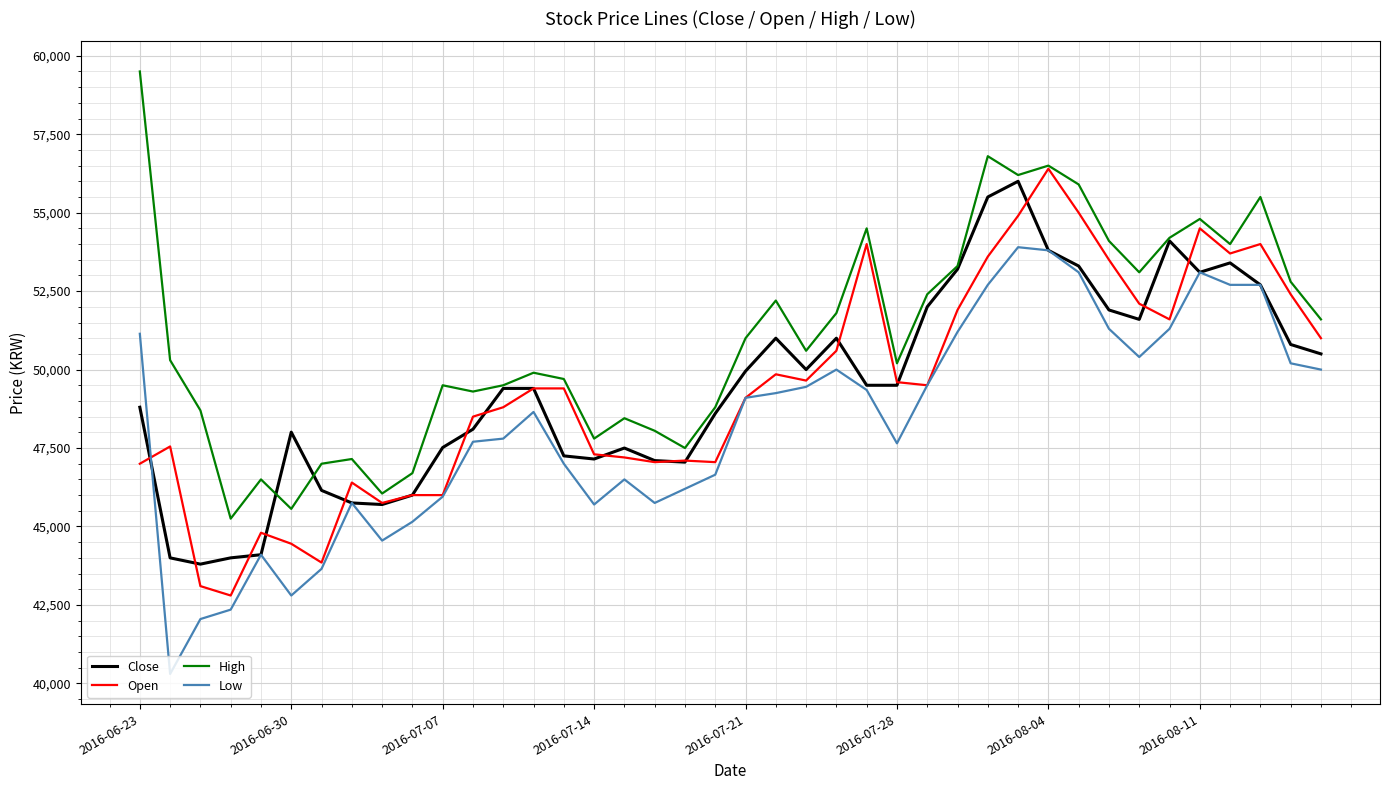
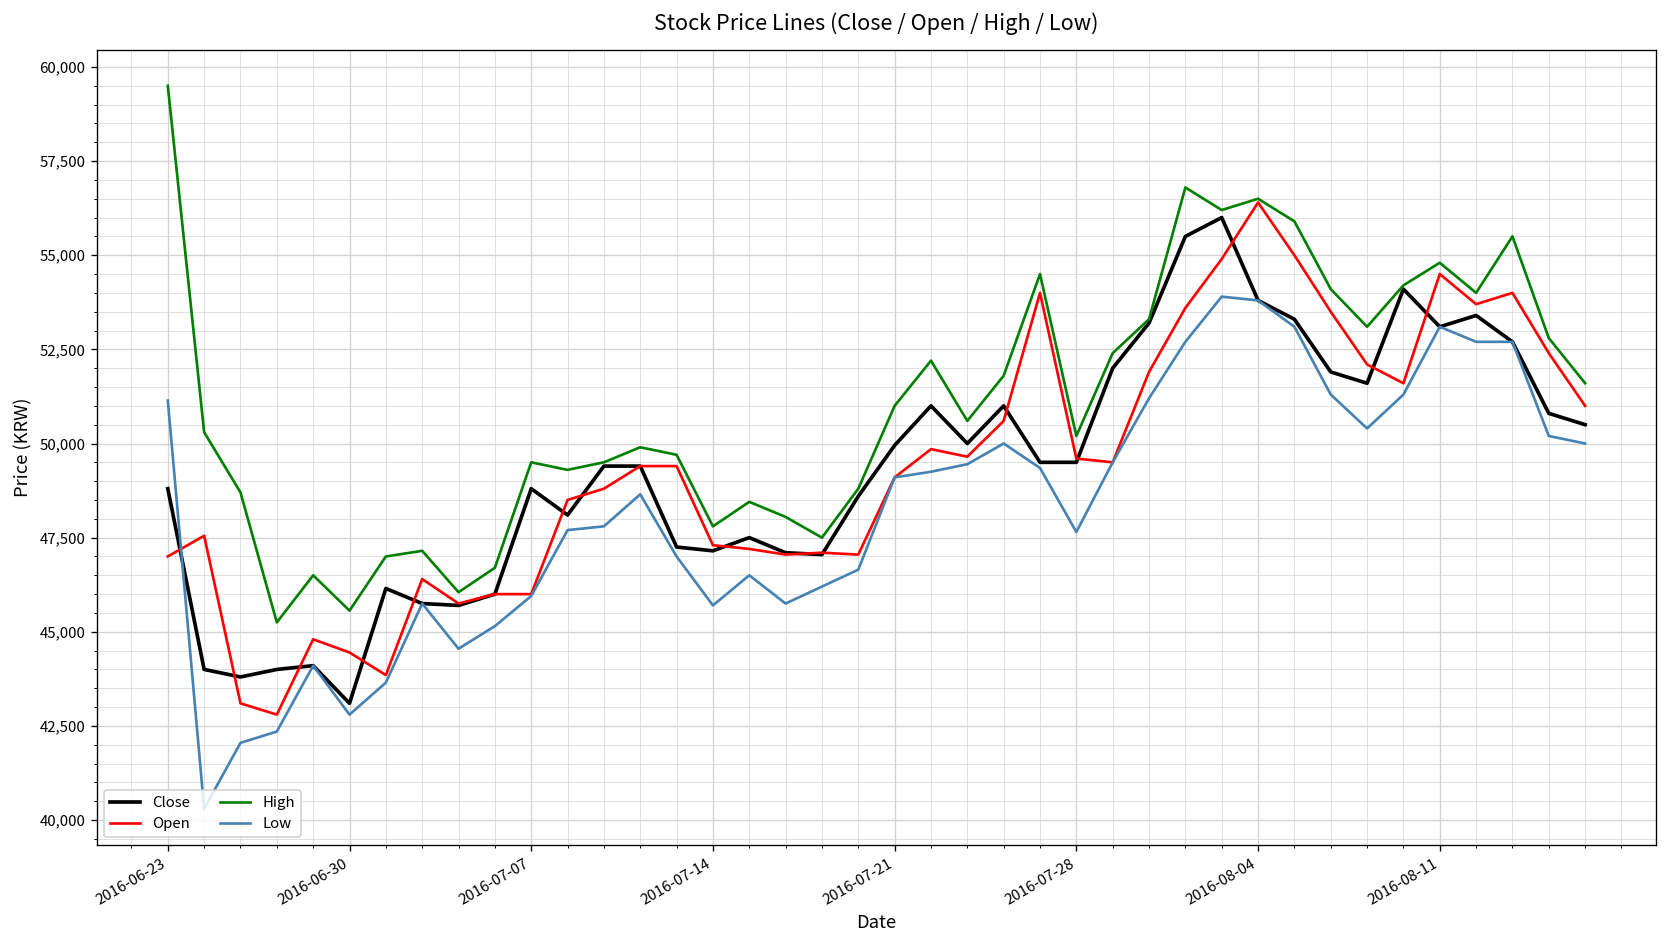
Close, 2016-06-30: 48,000 -> 43,100
Close, 2016-07-07: 47,500 -> 48,800
